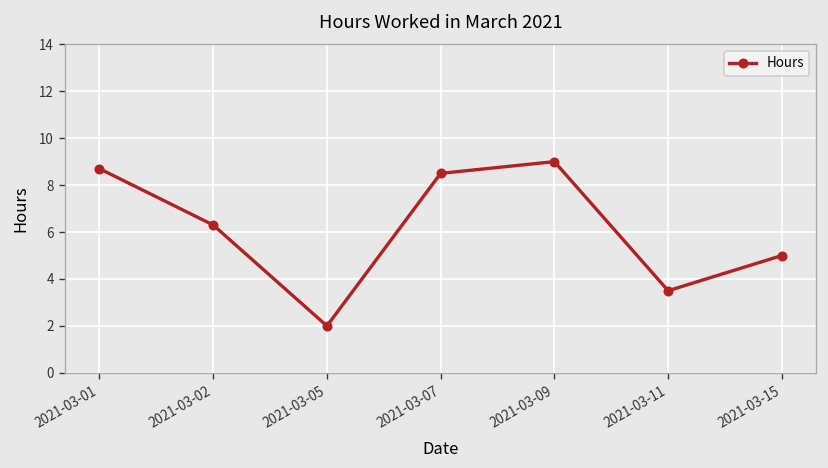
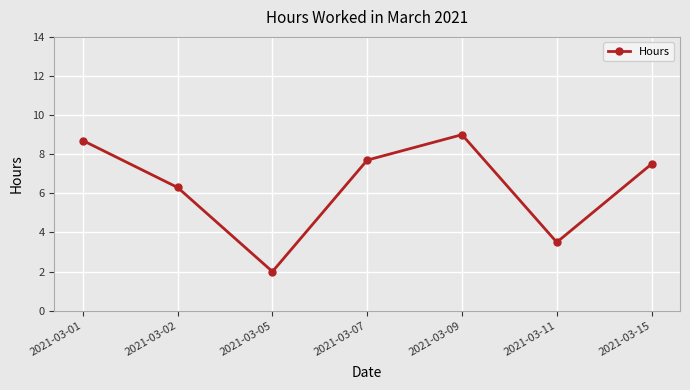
2021-03-07: 8.5 -> 7.7
2021-03-15: 5.0 -> 7.5
